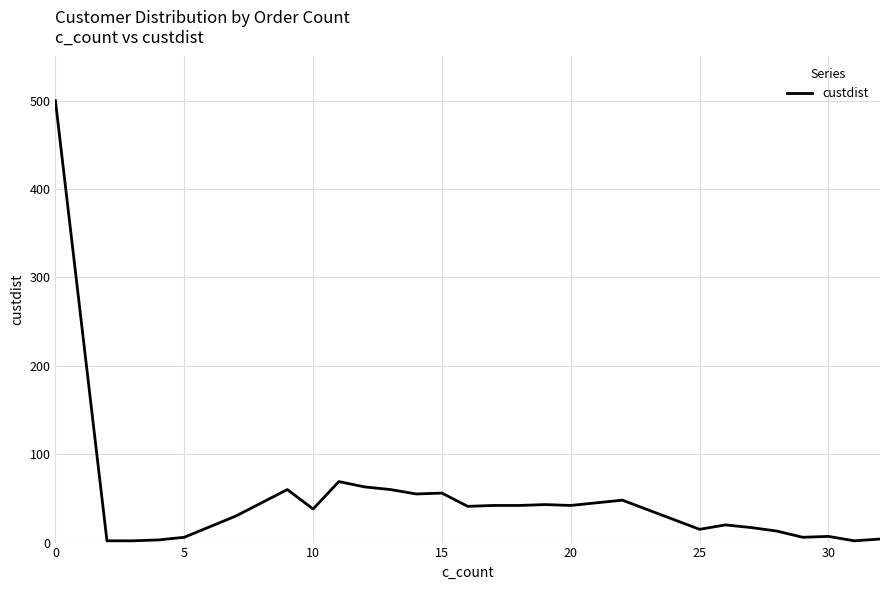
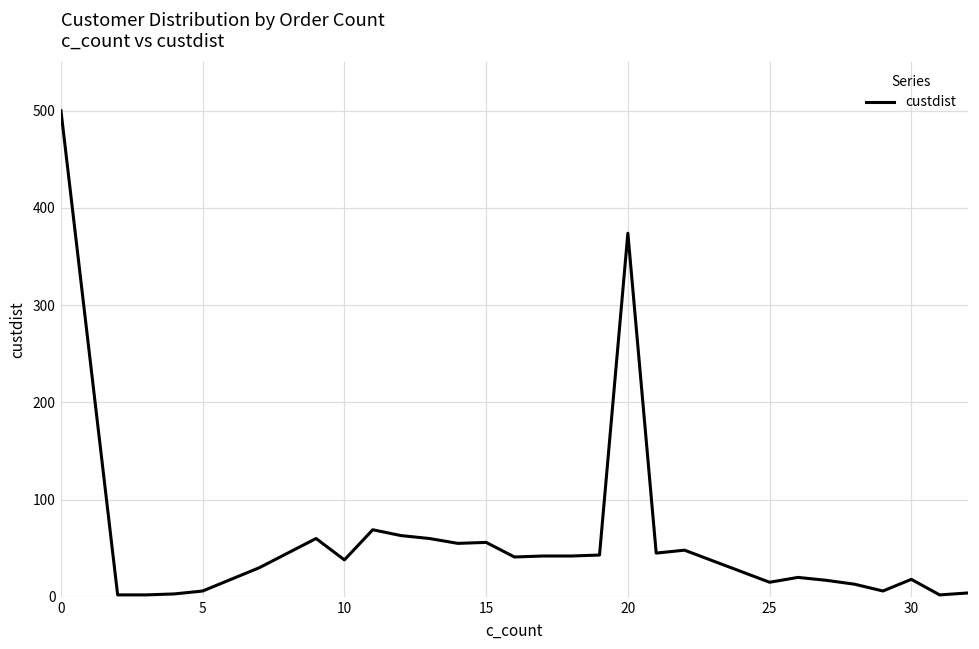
20: 40 -> 370
30: 10 -> 20
